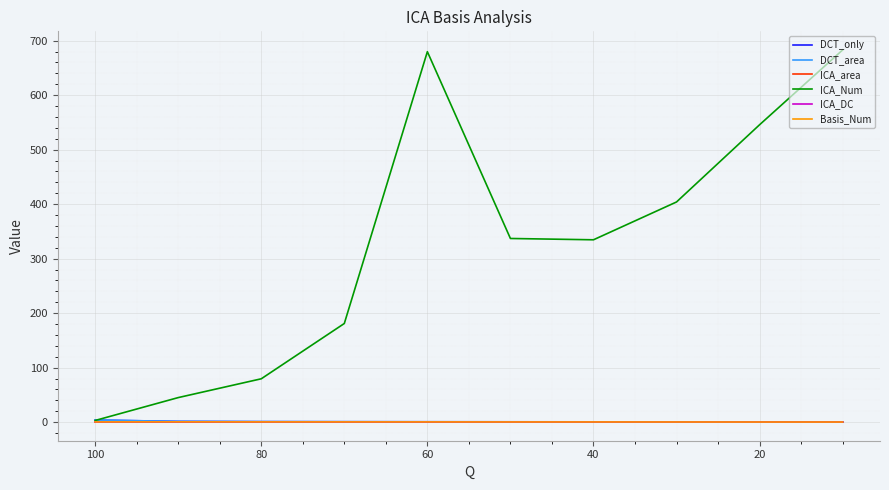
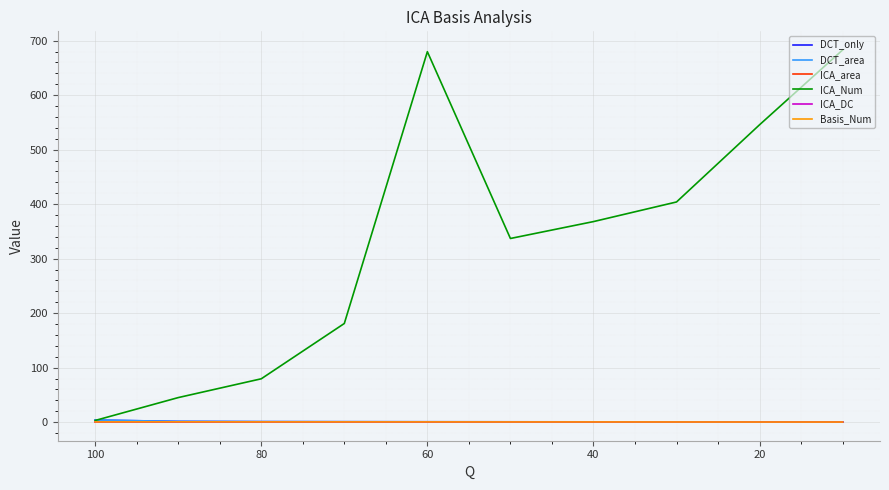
ICA_Num, 40: 330 -> 370
